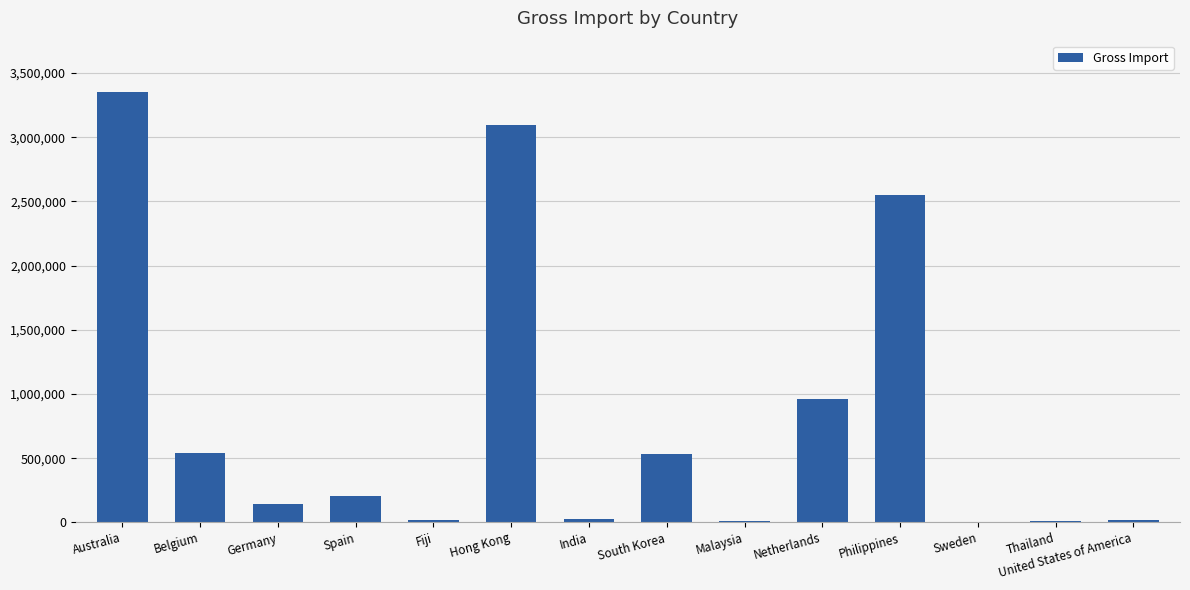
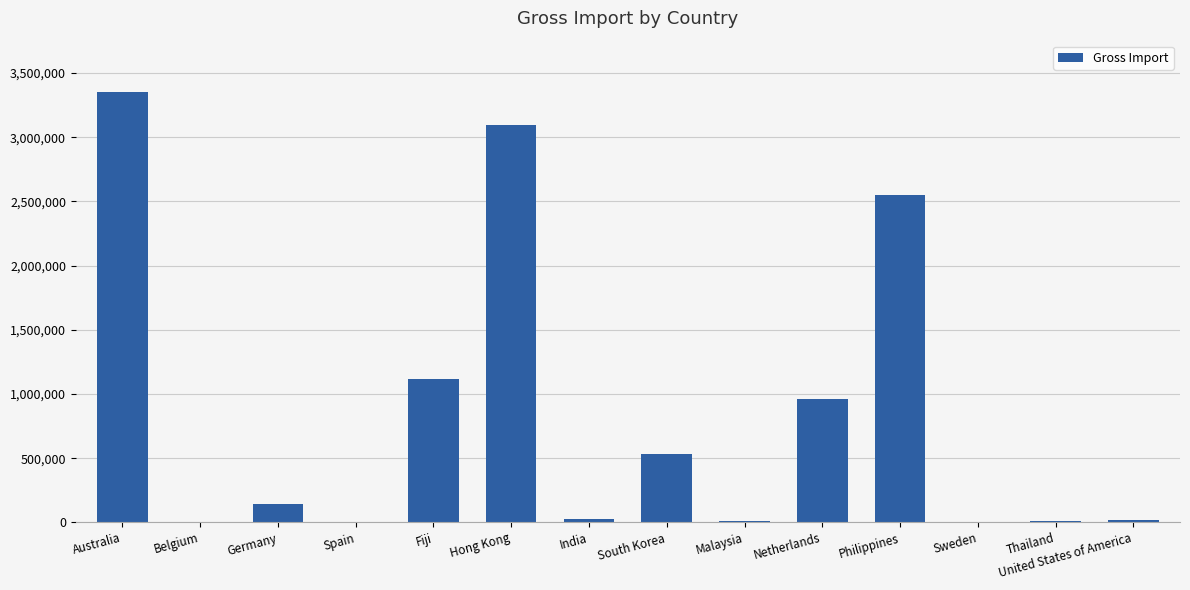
Belgium: 540,000 -> 0
Spain: 210,000 -> 0
Fiji: 20,000 -> 1,120,000
